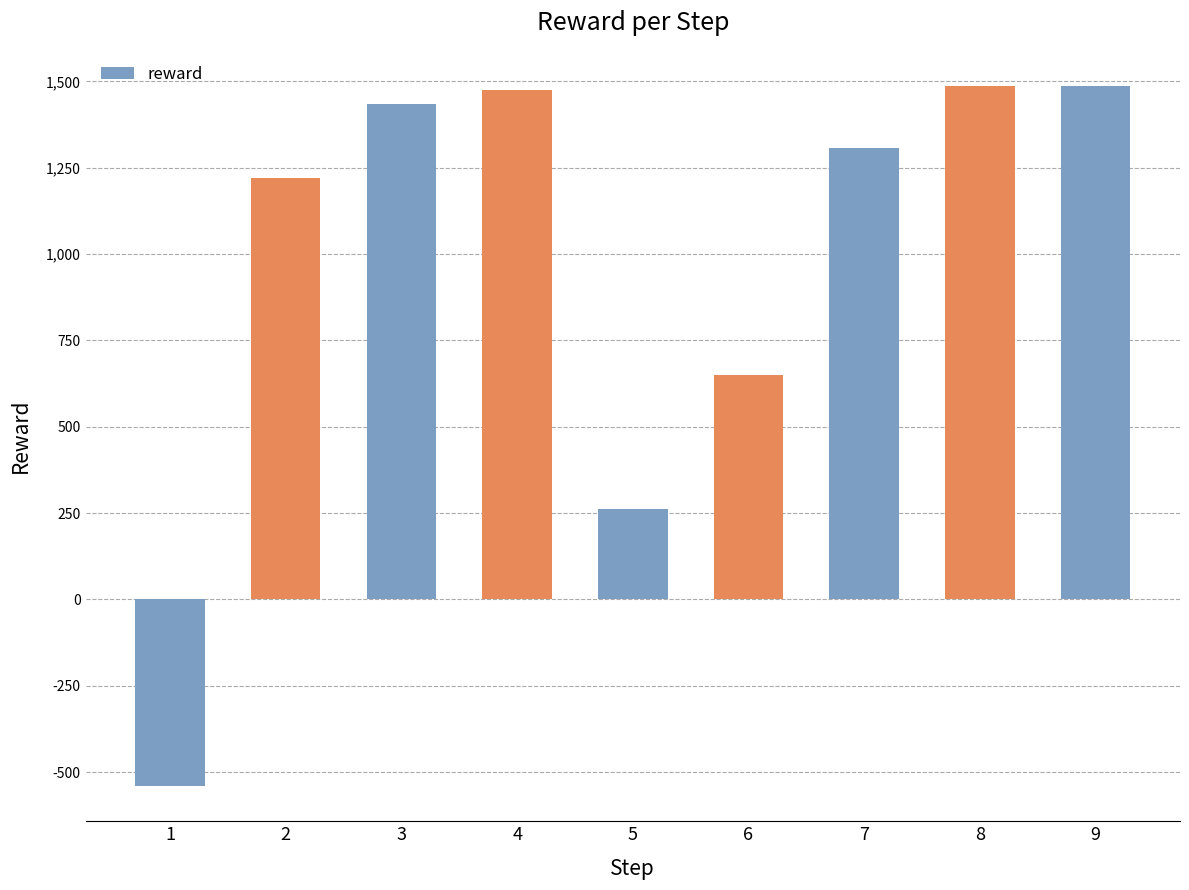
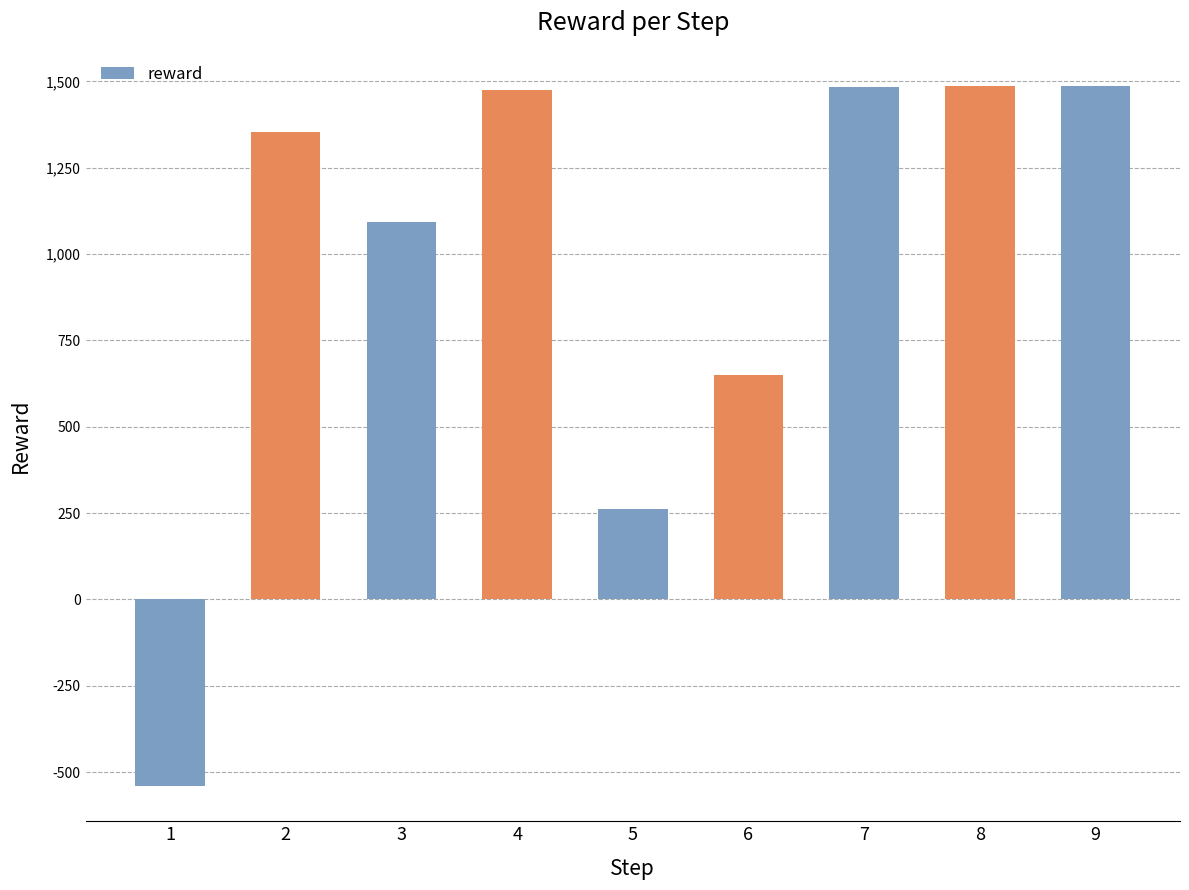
2: 1,220 -> 1,350
3: 1,430 -> 1,090
7: 1,310 -> 1,490
